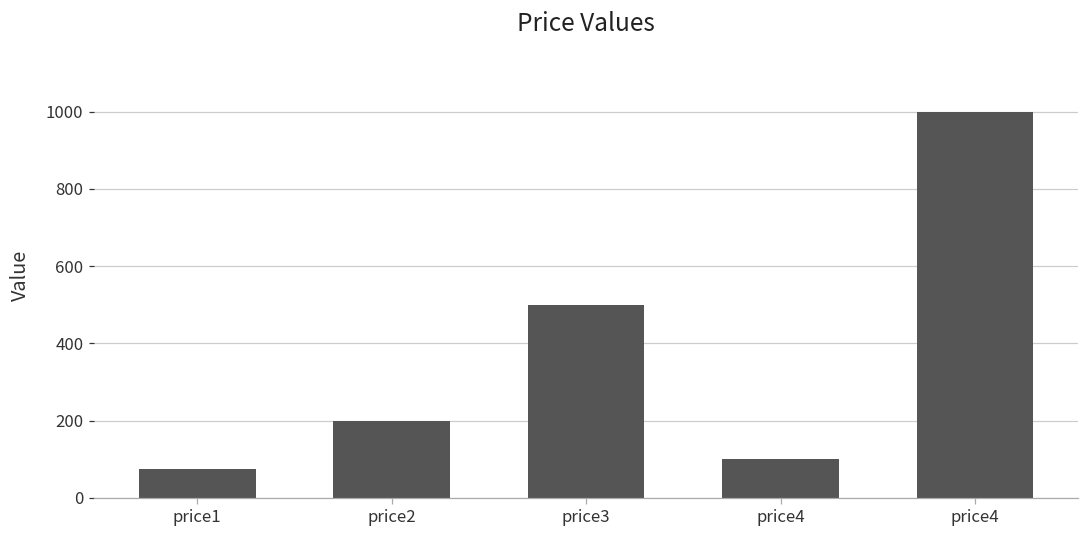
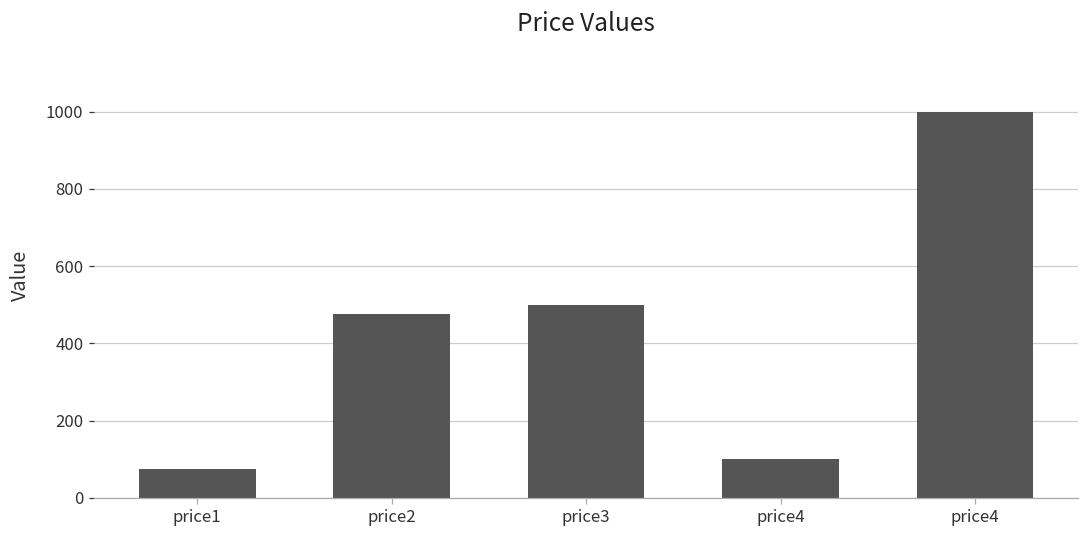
price2: 200 -> 480
